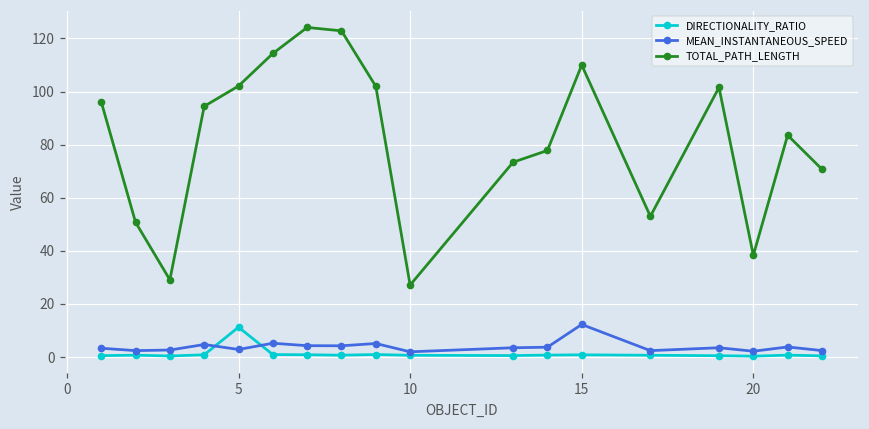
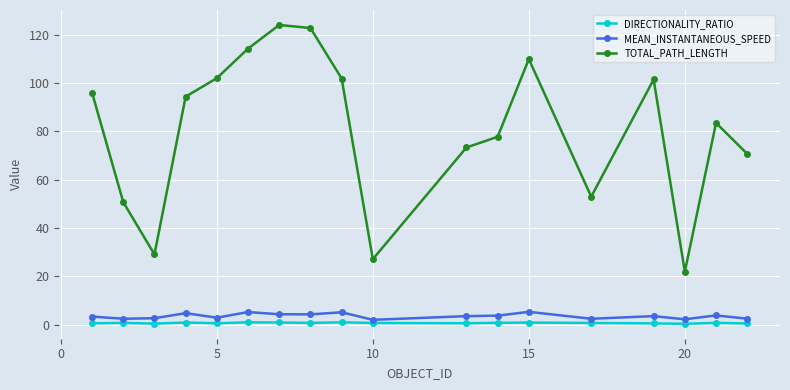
DIRECTIONALITY_RATIO, 5: 11 -> 1
MEAN_INSTANTANEOUS_SPEED, 15: 12 -> 5
TOTAL_PATH_LENGTH, 20: 38 -> 22
